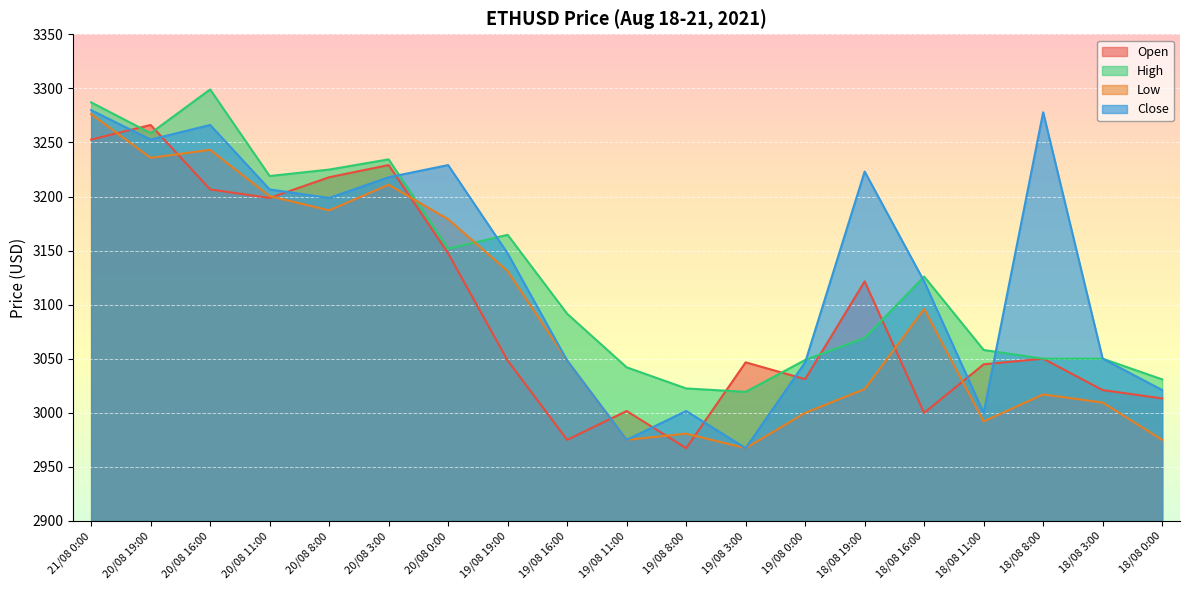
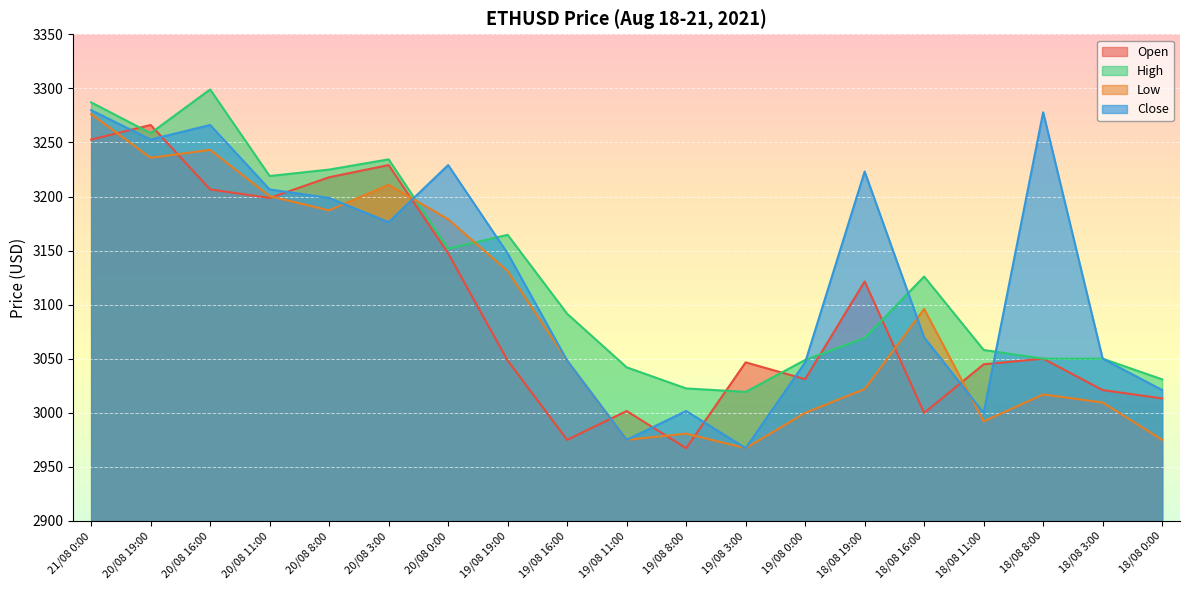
Close, 20/08 3:00: 3218 -> 3176
Close, 18/08 16:00: 3122 -> 3070
